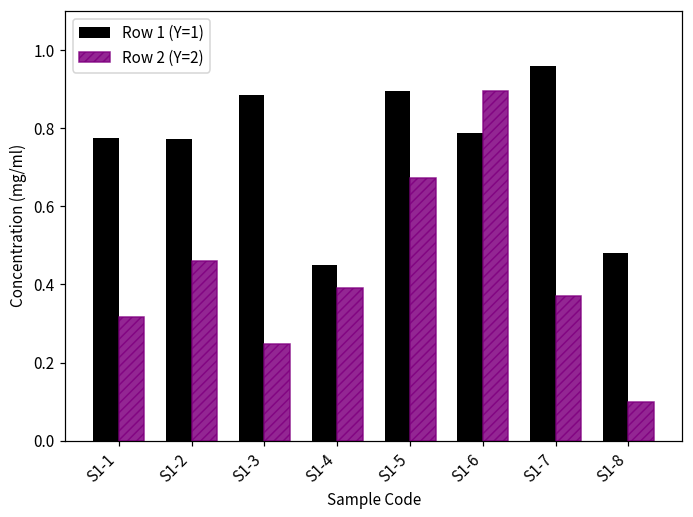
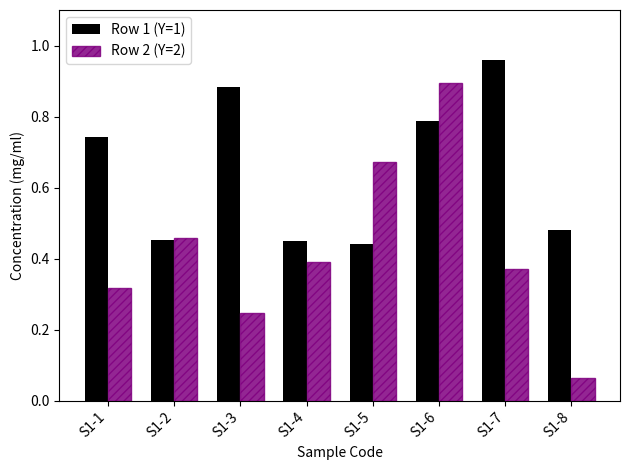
Row 1 (Y=1), S1-1: 0.78 -> 0.74
Row 1 (Y=1), S1-2: 0.77 -> 0.45
Row 1 (Y=1), S1-5: 0.90 -> 0.44
Row 2 (Y=2), S1-8: 0.10 -> 0.07
